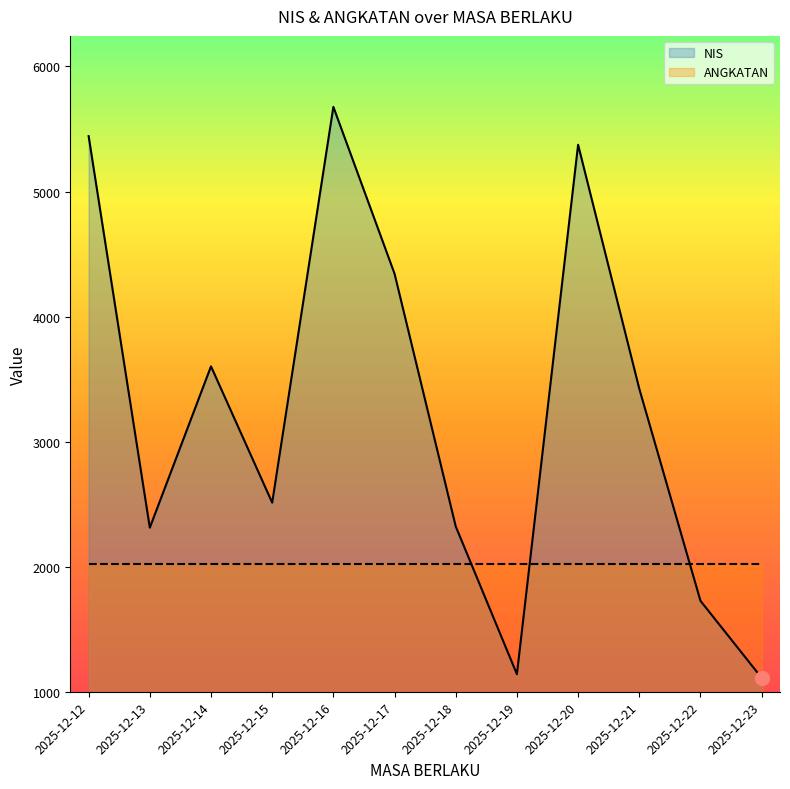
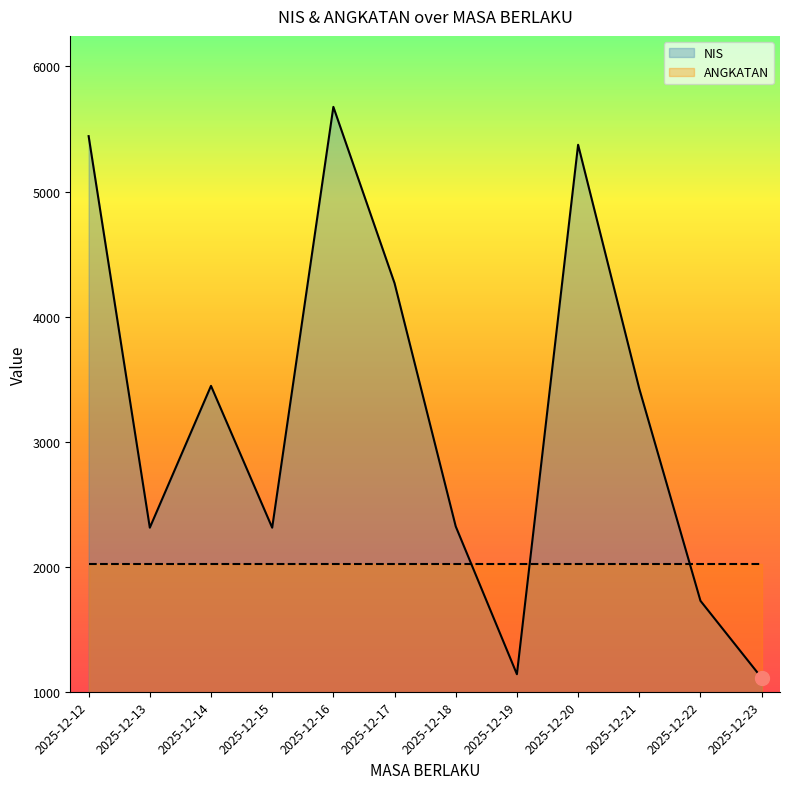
NIS, 2025-12-14: 3600 -> 3450
NIS, 2025-12-15: 2510 -> 2310
NIS, 2025-12-17: 4340 -> 4270
